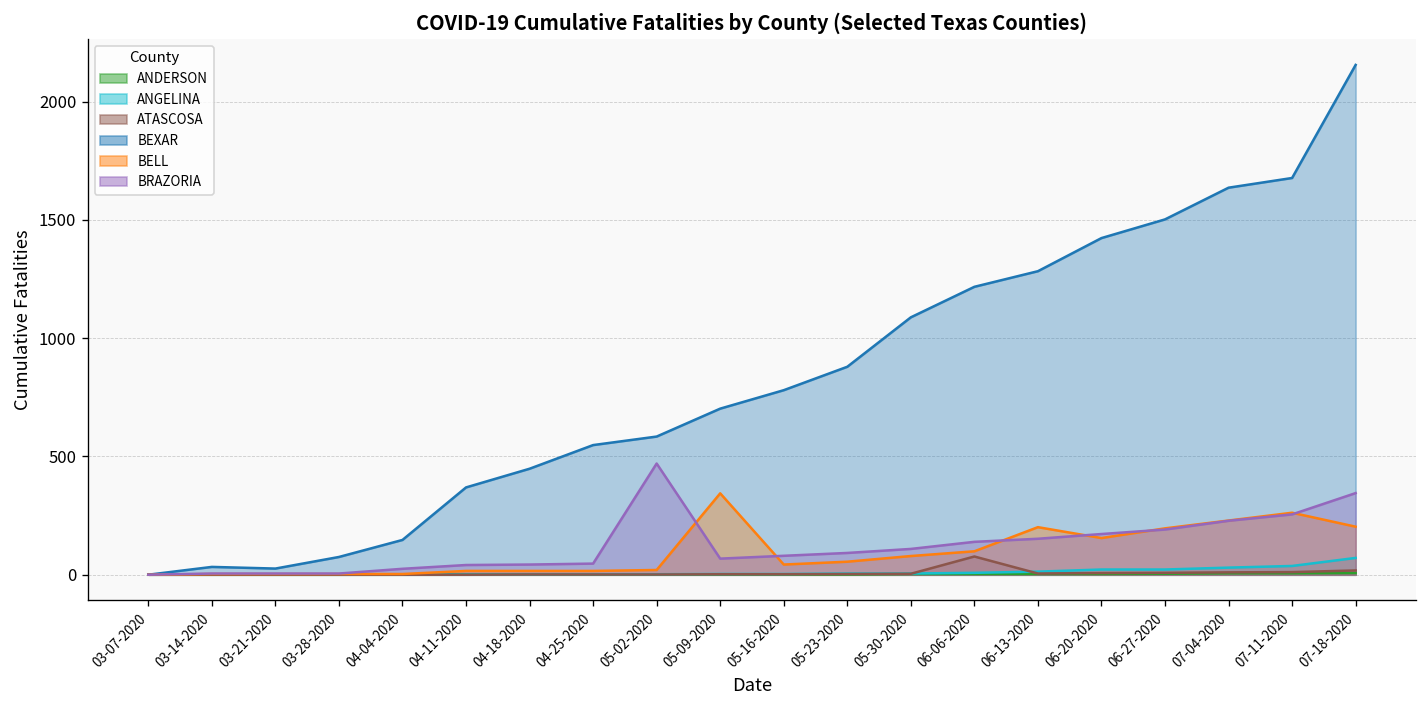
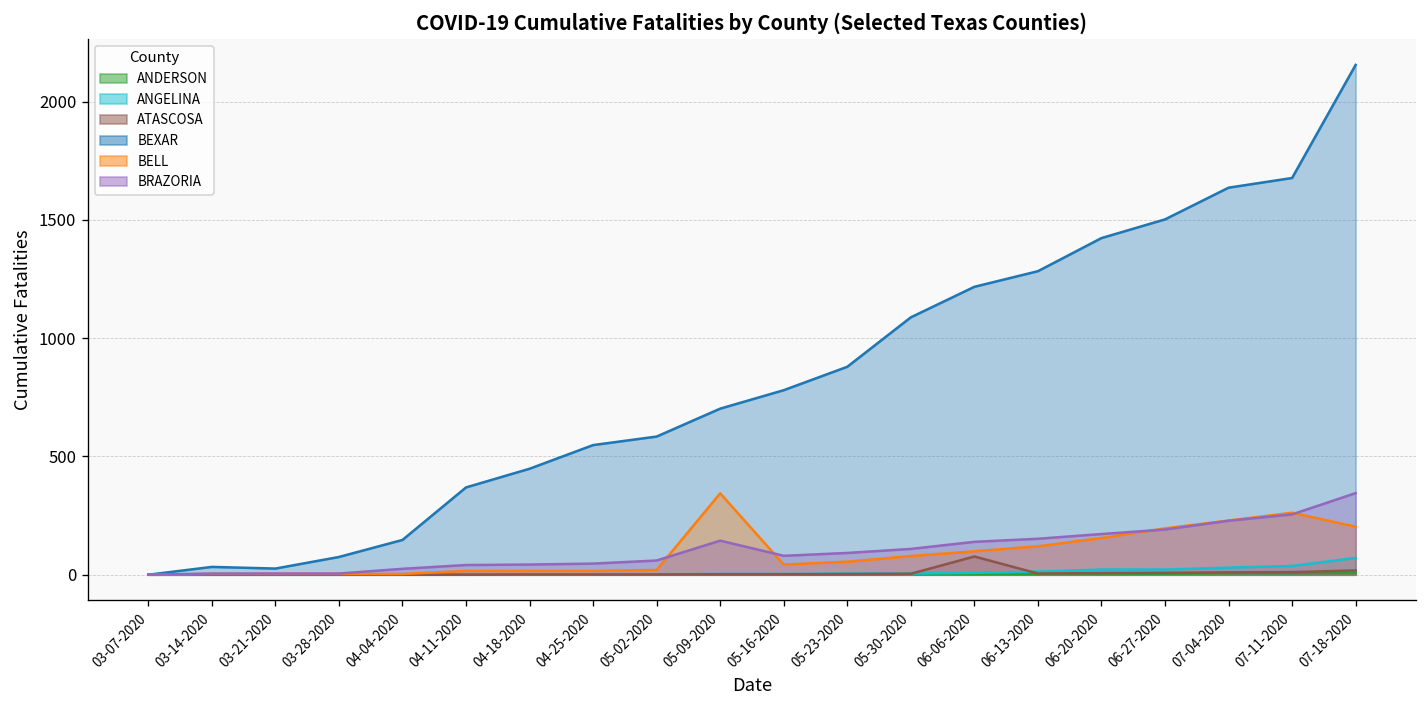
BRAZORIA, 05-02-2020: 470 -> 60
BRAZORIA, 05-09-2020: 70 -> 140
BELL, 06-13-2020: 200 -> 120
